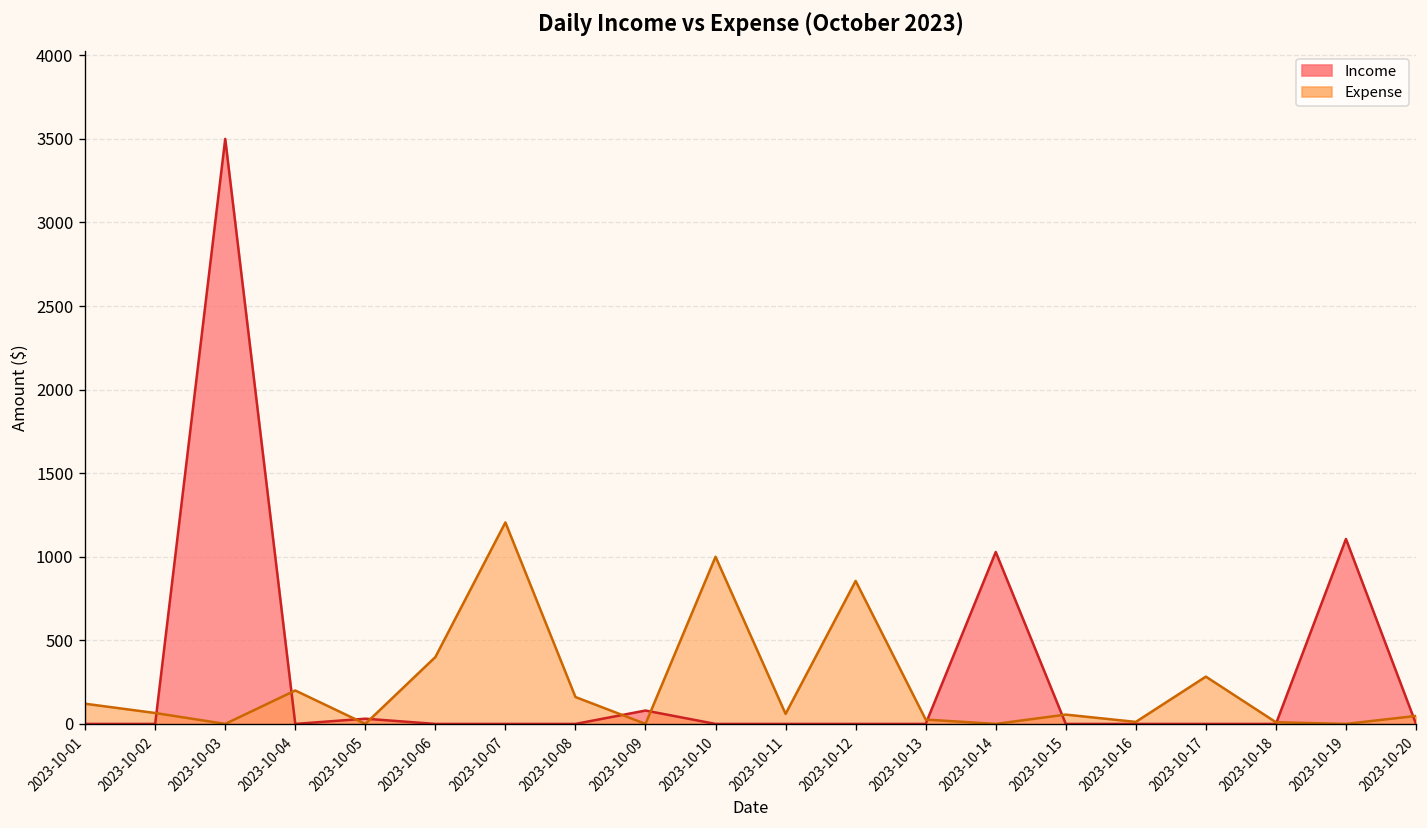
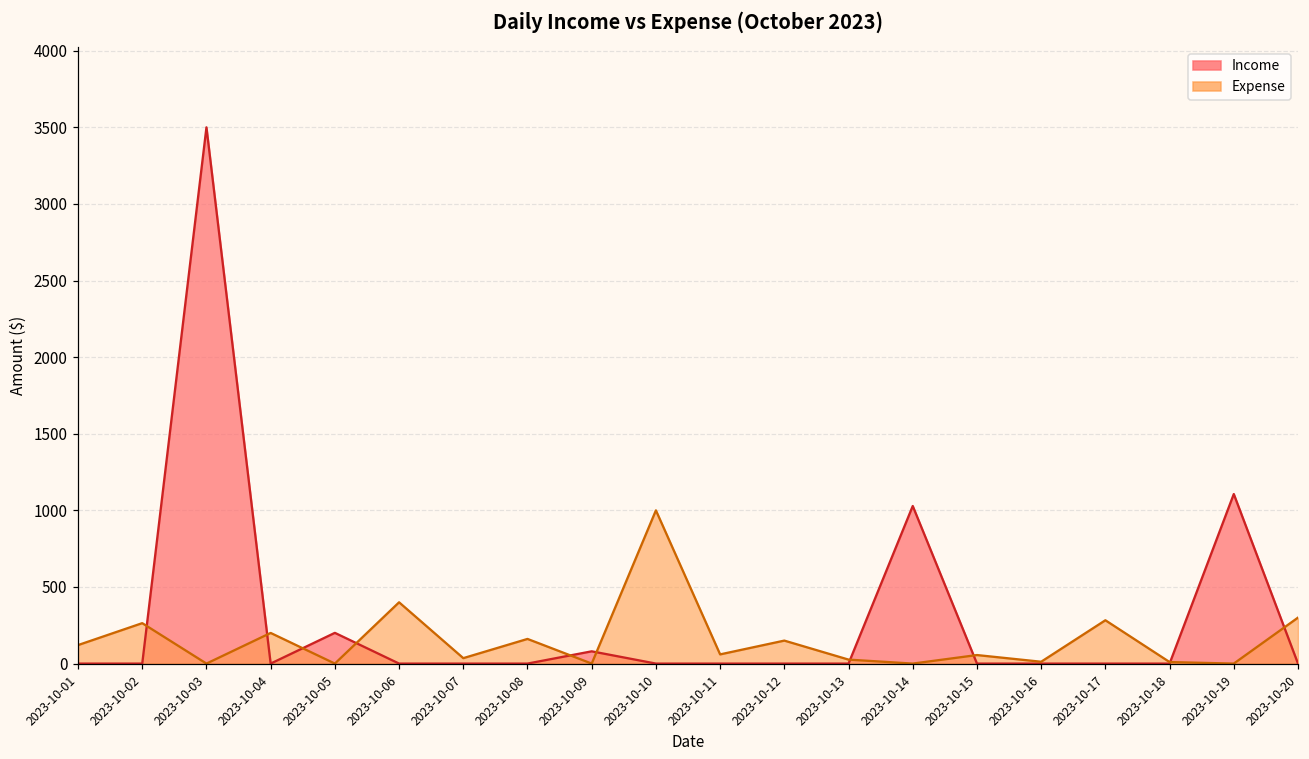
Expense, 2023-10-02: 70 -> 260
Income, 2023-10-05: 30 -> 200
Expense, 2023-10-07: 1210 -> 40
Expense, 2023-10-12: 860 -> 150
Expense, 2023-10-20: 50 -> 300
